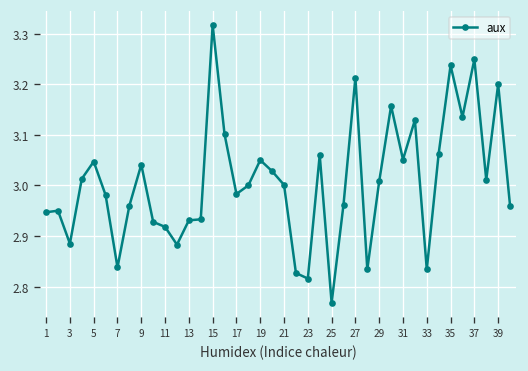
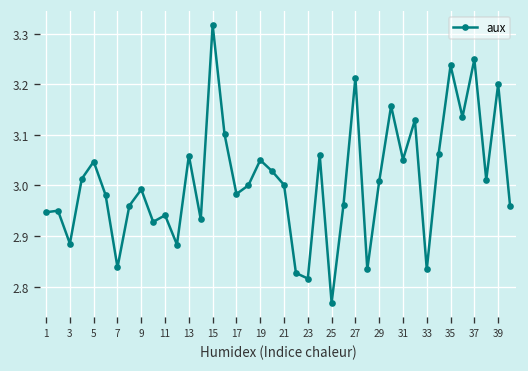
9: 3.04 -> 2.99
11: 2.92 -> 2.94
13: 2.93 -> 3.06
